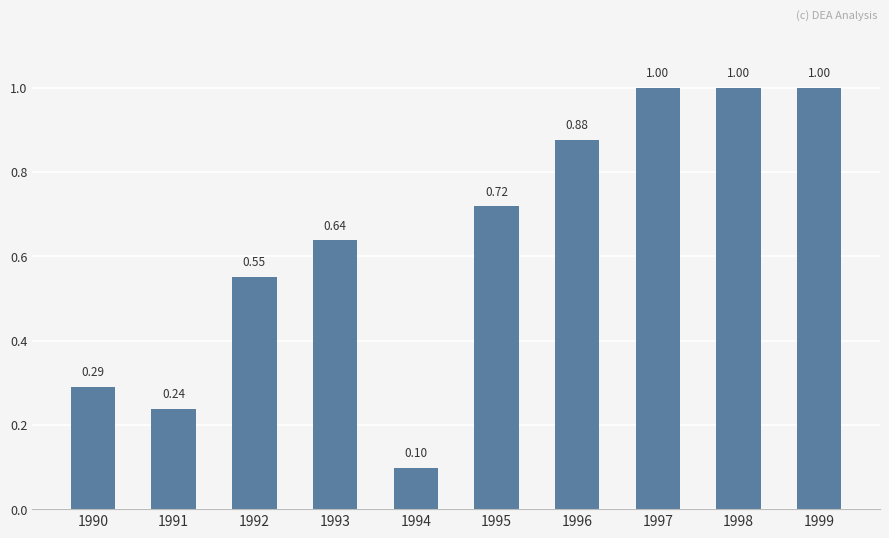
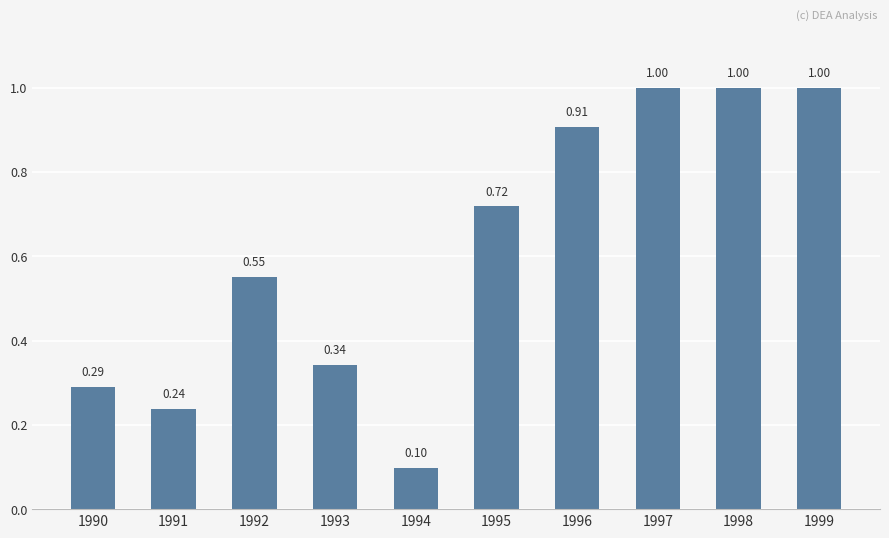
1993: 0.64 -> 0.34
1996: 0.88 -> 0.91
